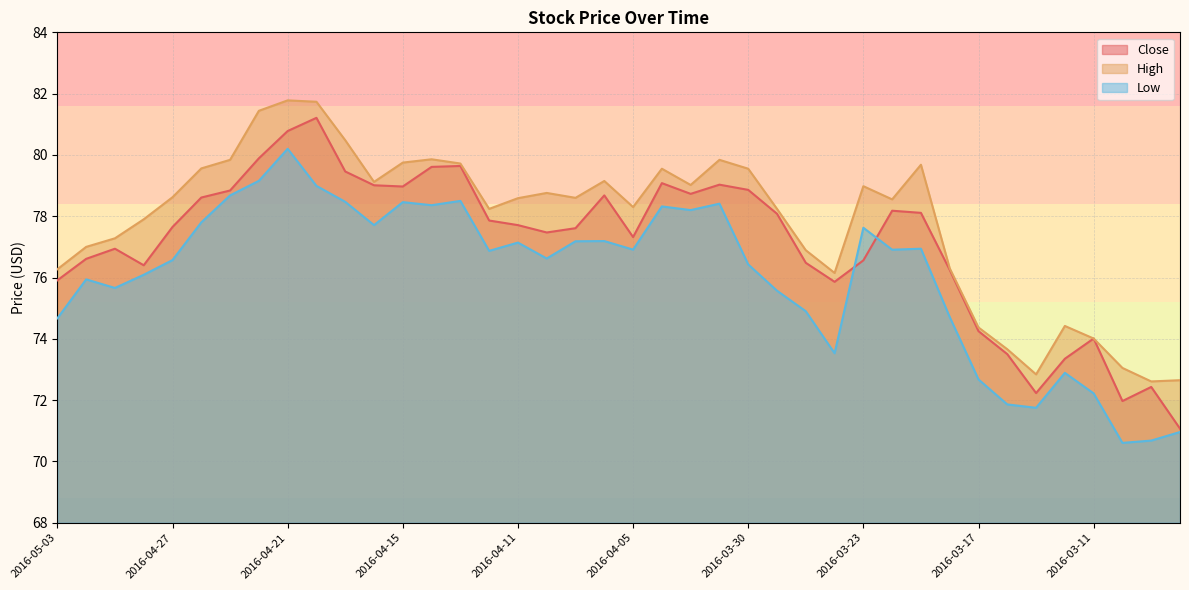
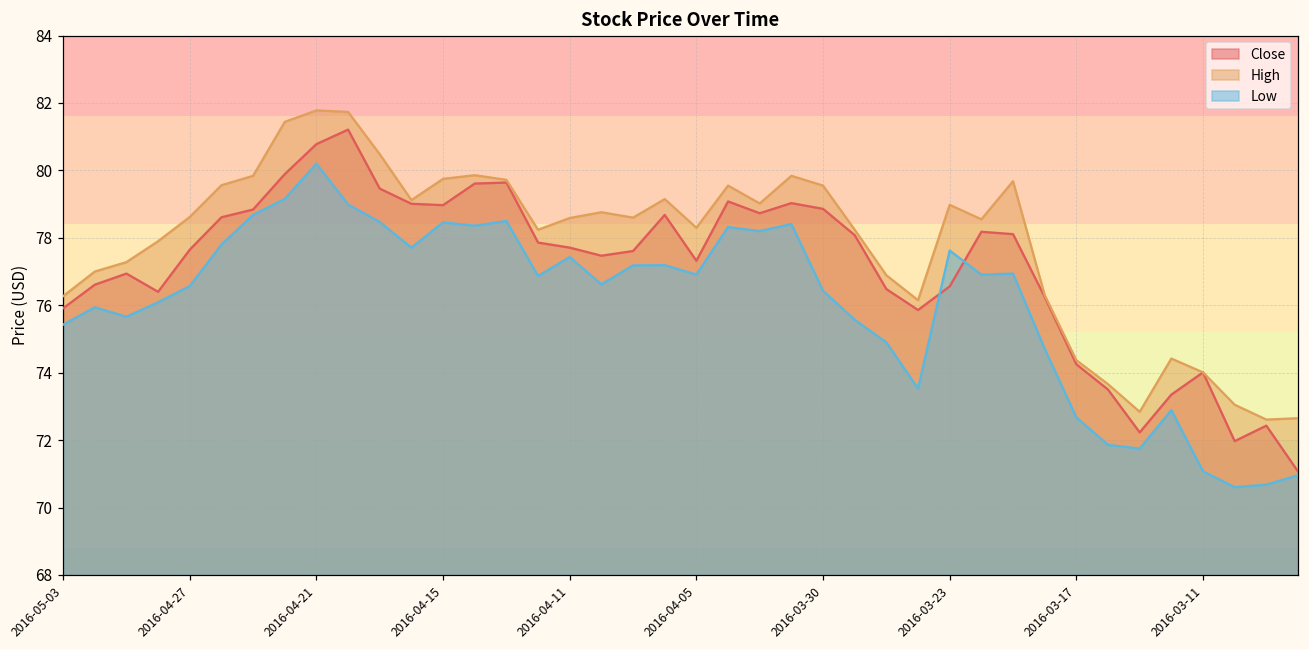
Low, 2016-05-03: 74.7 -> 75.4
Low, 2016-04-11: 77.1 -> 77.4
Low, 2016-03-11: 72.2 -> 71.1
